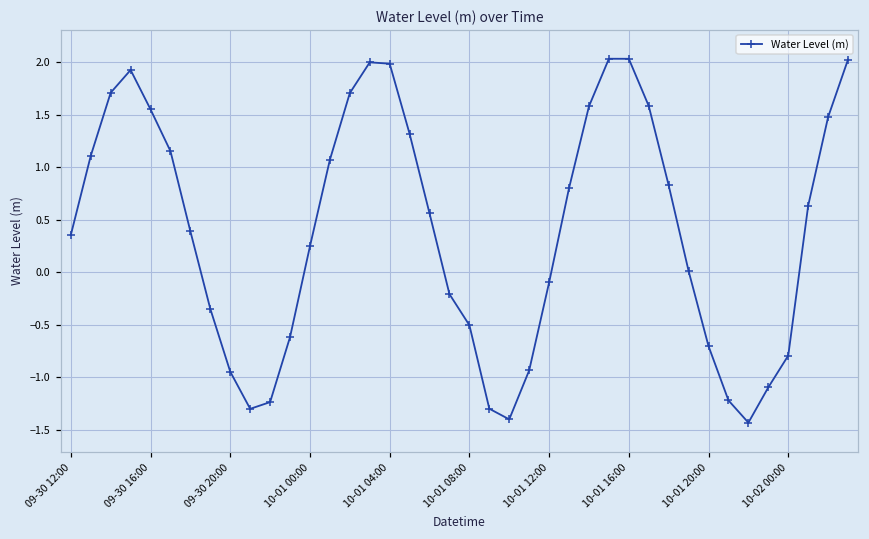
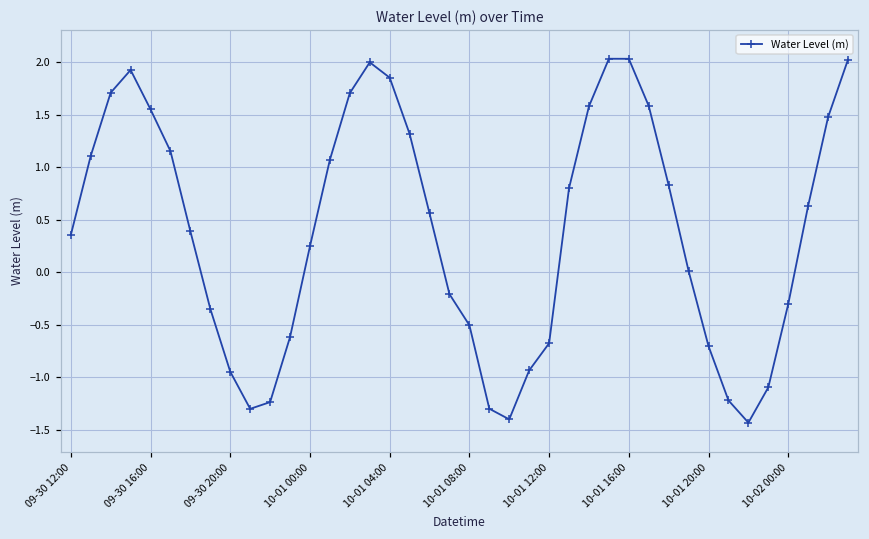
10-01 04:00: 2.0 -> 1.9
10-01 12:00: -0.1 -> -0.7
10-02 00:00: -0.8 -> -0.3
